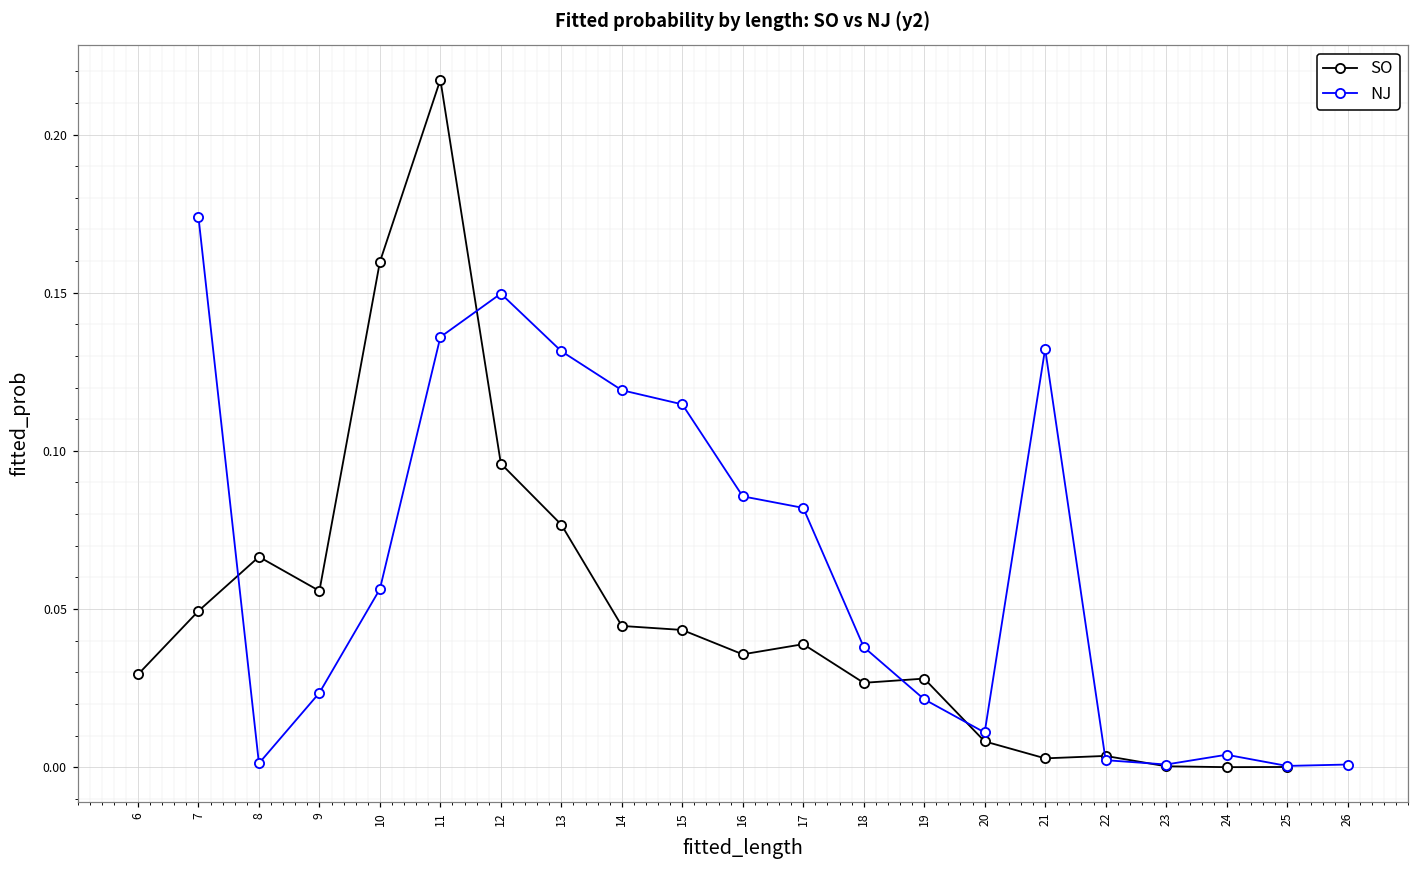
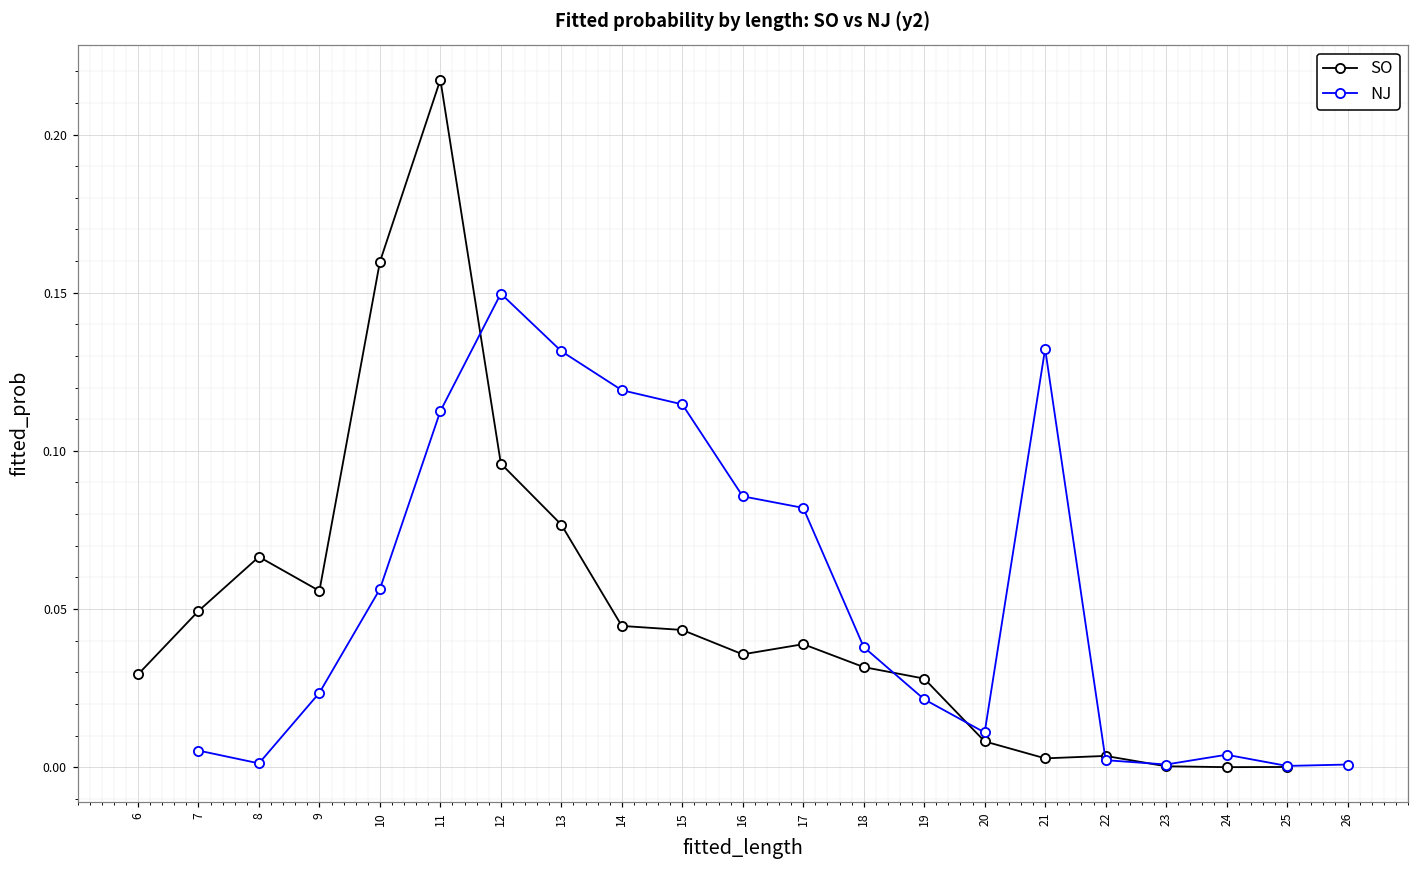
NJ, 7: 0.174 -> 0.005
NJ, 11: 0.136 -> 0.113
SO, 18: 0.027 -> 0.032
